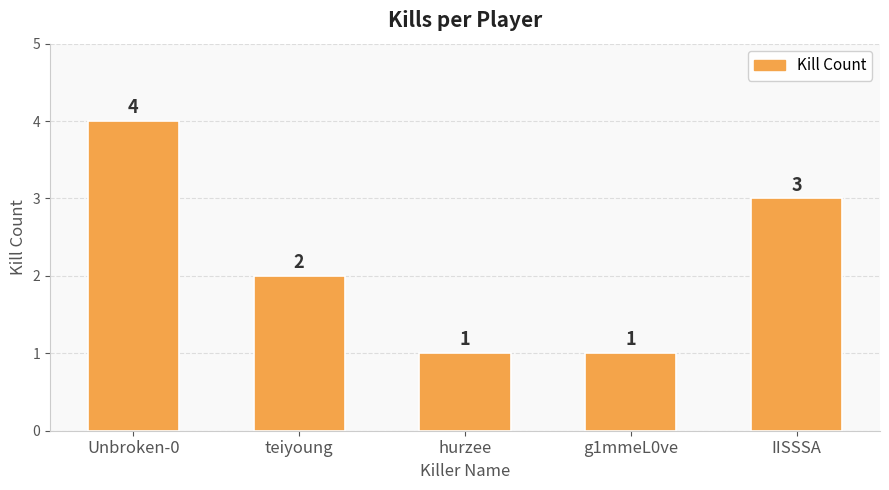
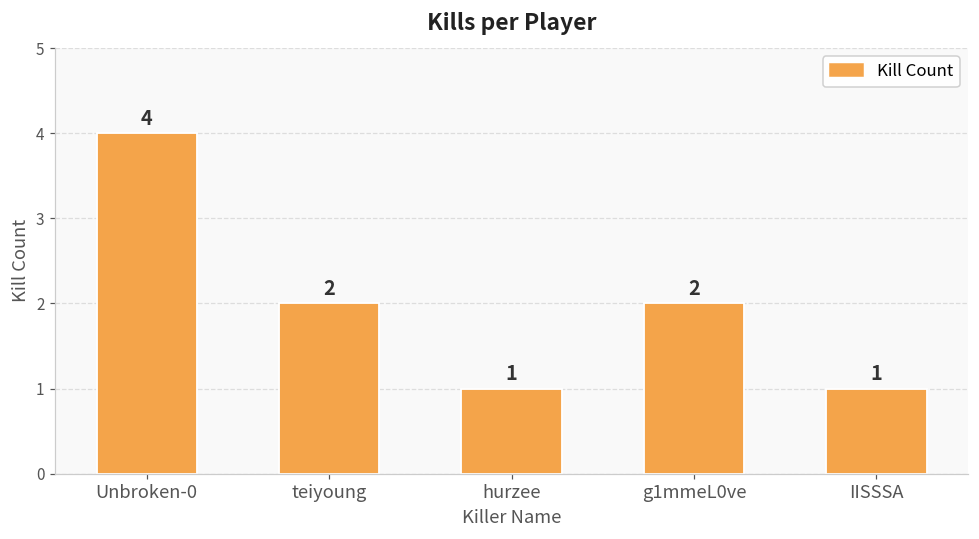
g1mmeL0ve: 1 -> 2
IISSSA: 3 -> 1
